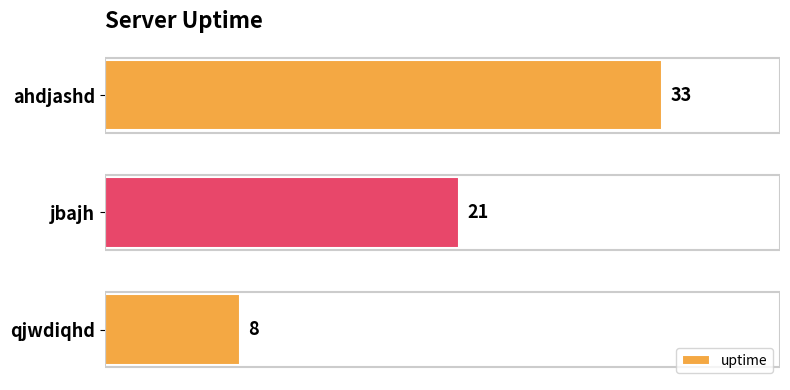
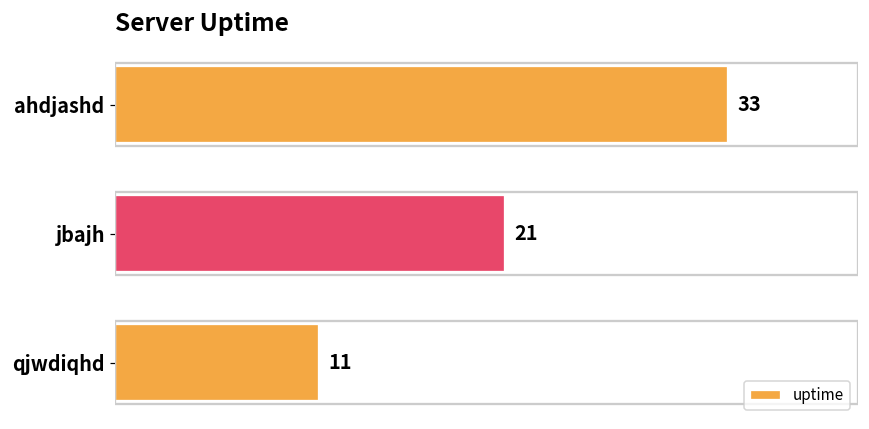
qjwdiqhd: 8 -> 11
